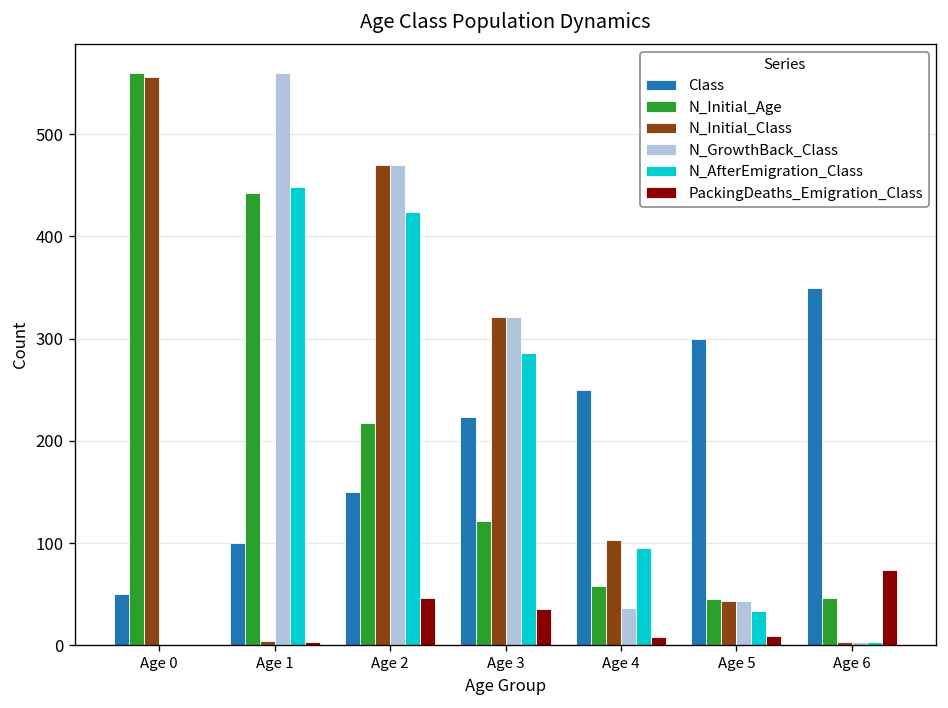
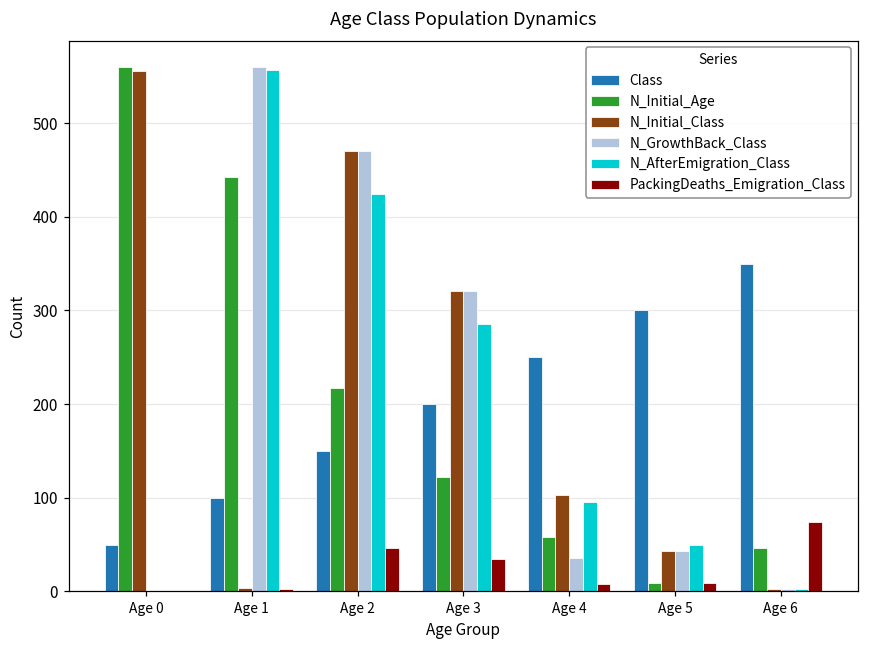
N_AfterEmigration_Class, Age 1: 450 -> 560
Class, Age 3: 220 -> 200
N_Initial_Age, Age 5: 50 -> 10
N_AfterEmigration_Class, Age 5: 30 -> 50
